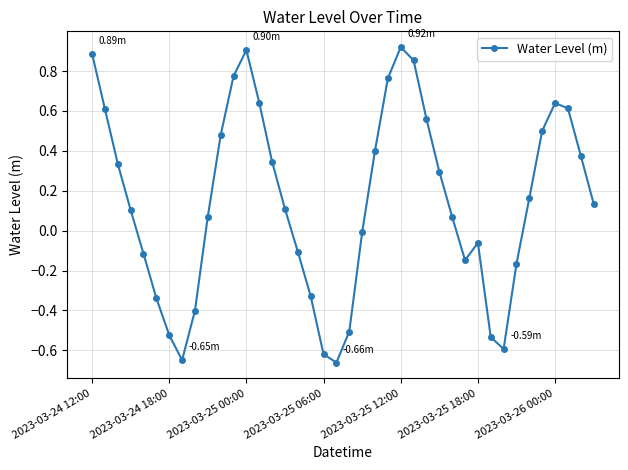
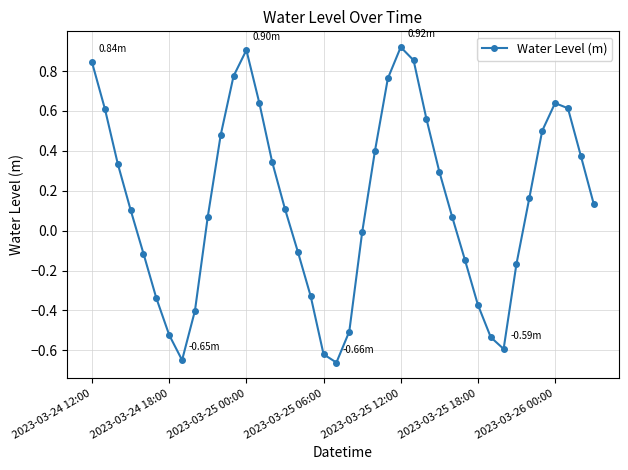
2023-03-24 12:00: 0.89m -> 0.84m
2023-03-25 18:00: -0.06 -> -0.37
